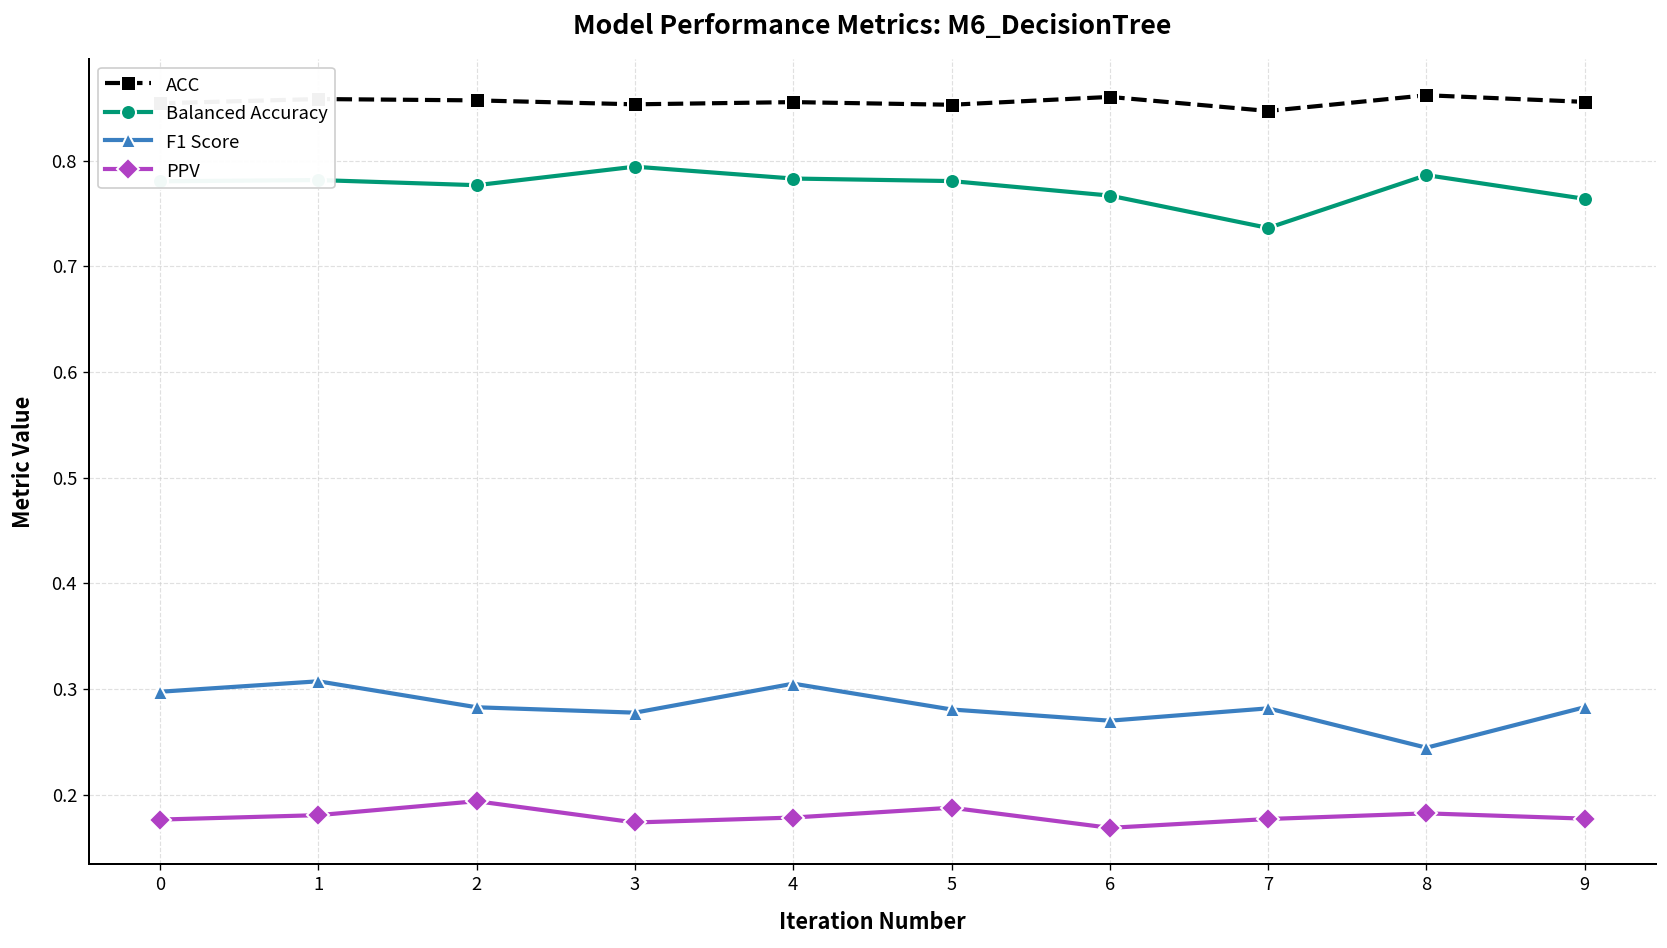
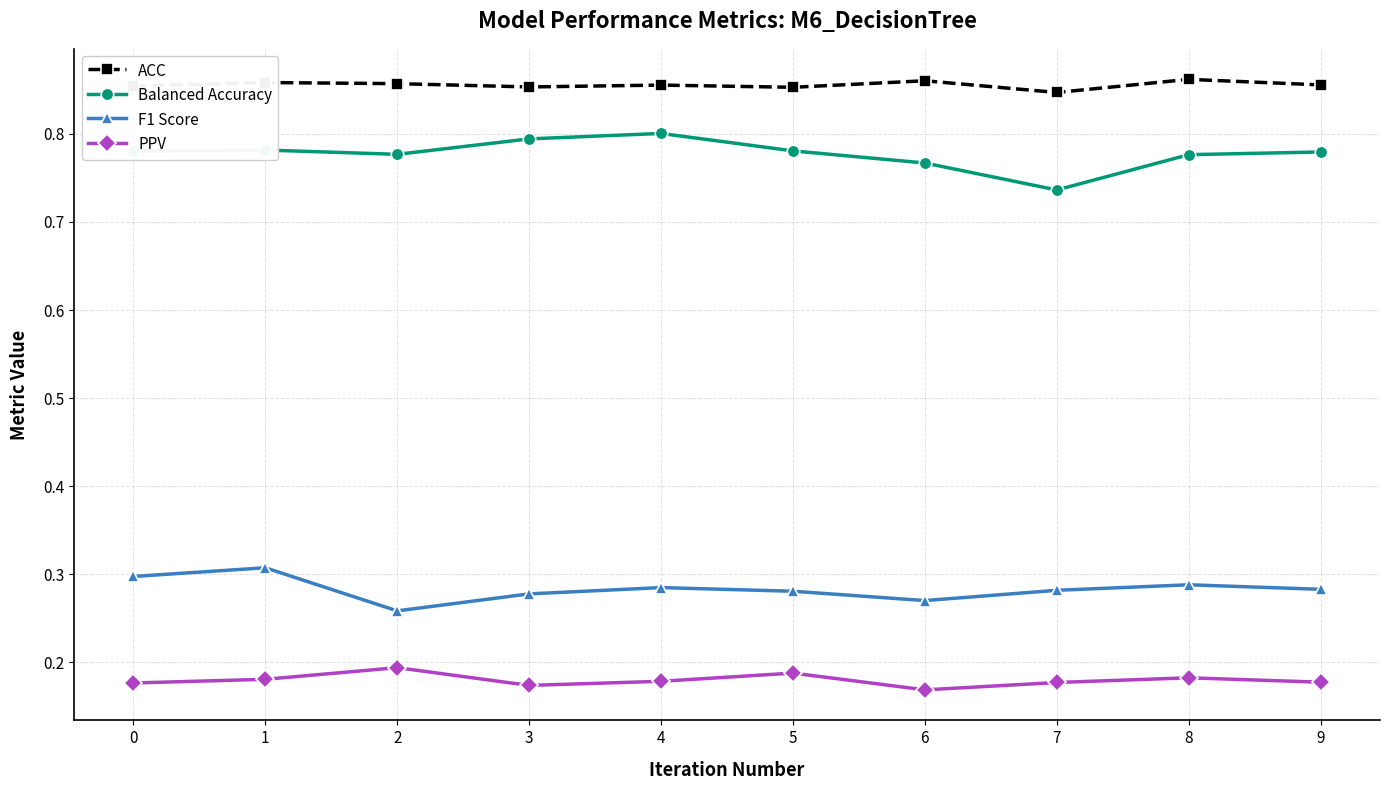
F1 Score, 2: 0.28 -> 0.26
Balanced Accuracy, 4: 0.78 -> 0.80
F1 Score, 4: 0.31 -> 0.28
Balanced Accuracy, 8: 0.79 -> 0.78
F1 Score, 8: 0.24 -> 0.29
Balanced Accuracy, 9: 0.76 -> 0.78
